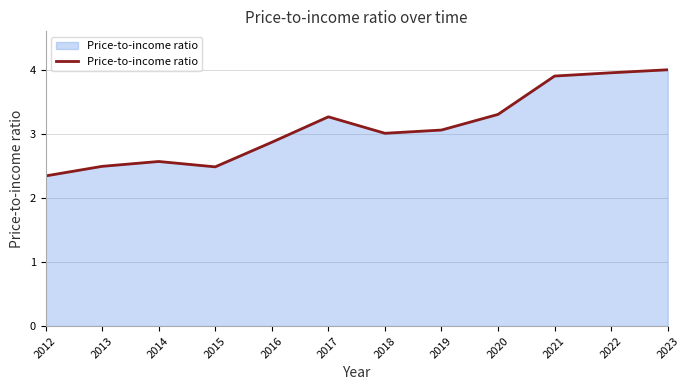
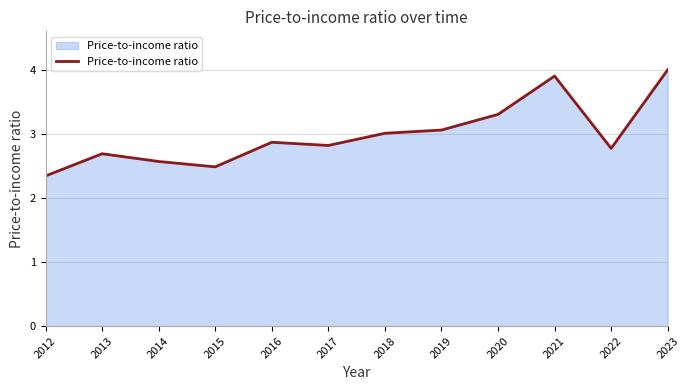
2013: 2.5 -> 2.7
2017: 3.3 -> 2.8
2022: 4.0 -> 2.8
